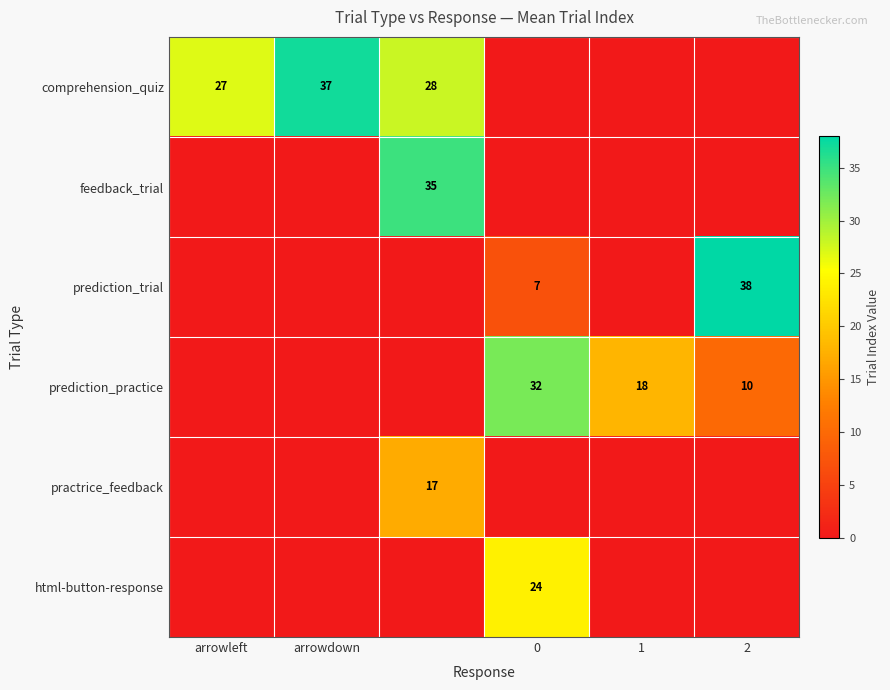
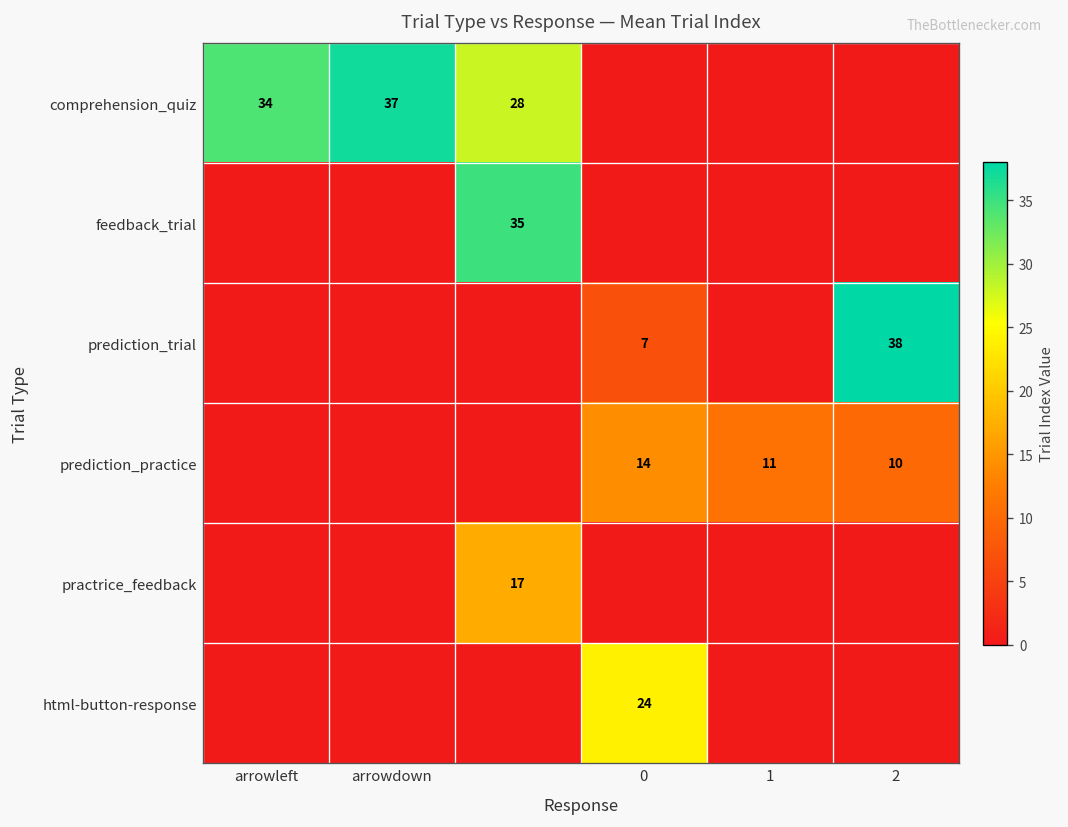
comprehension_quiz, arrowleft: 27 -> 34
prediction_practice, 0: 32 -> 14
prediction_practice, 1: 18 -> 11
